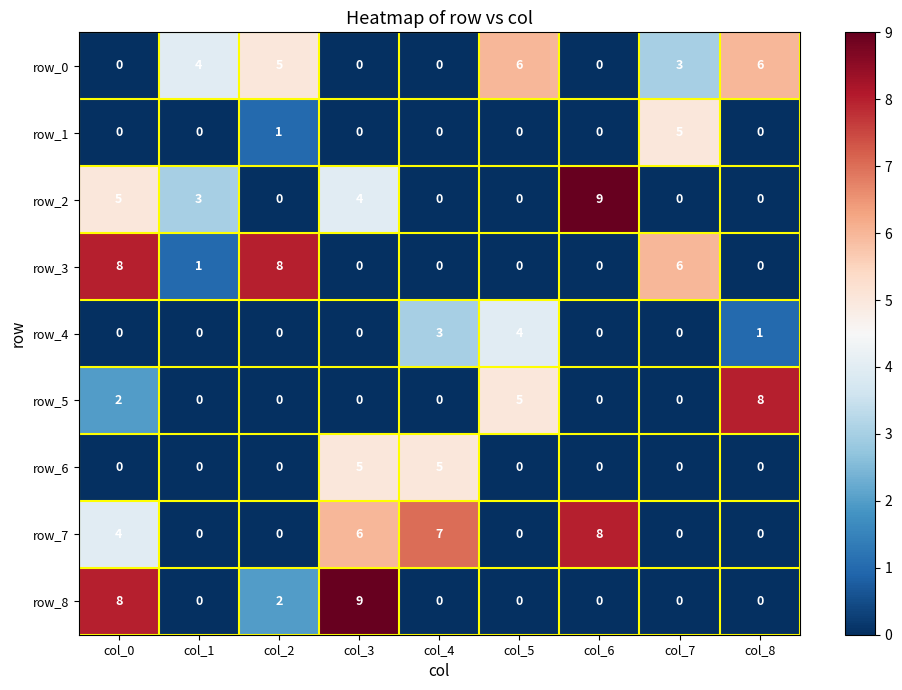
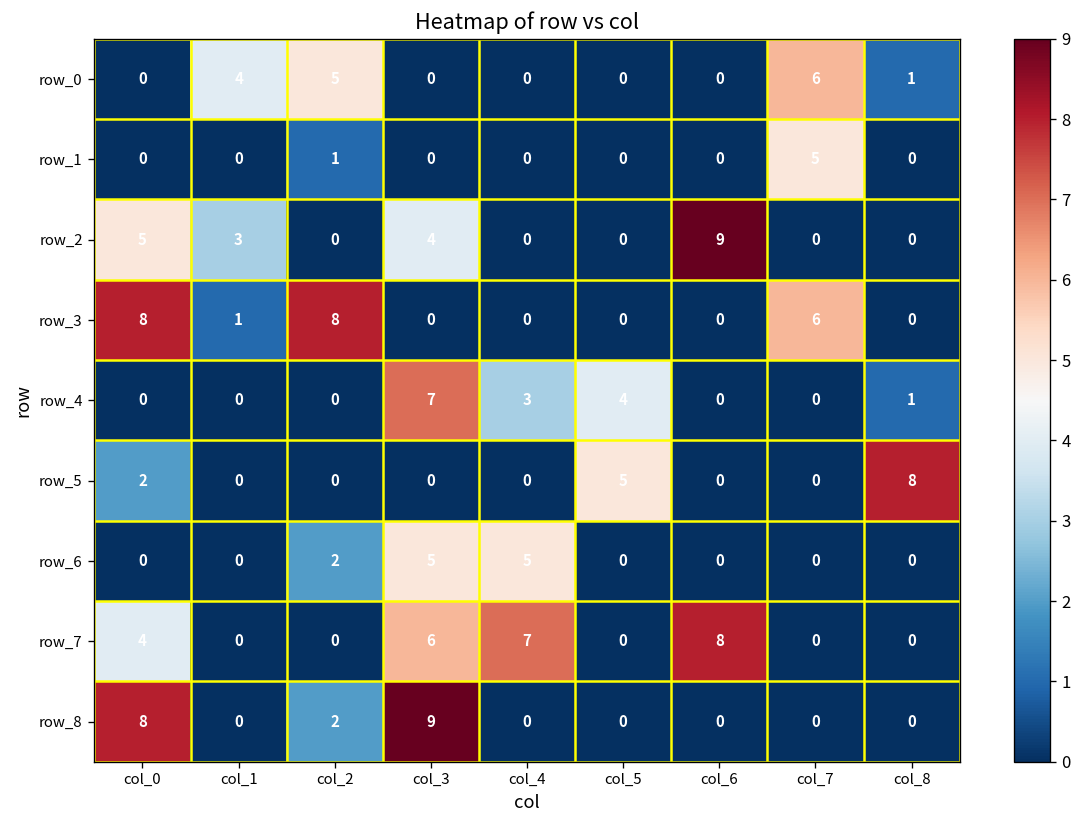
row_0, col_5: 6 -> 0
row_0, col_7: 3 -> 6
row_0, col_8: 6 -> 1
row_4, col_3: 0 -> 7
row_6, col_2: 0 -> 2
